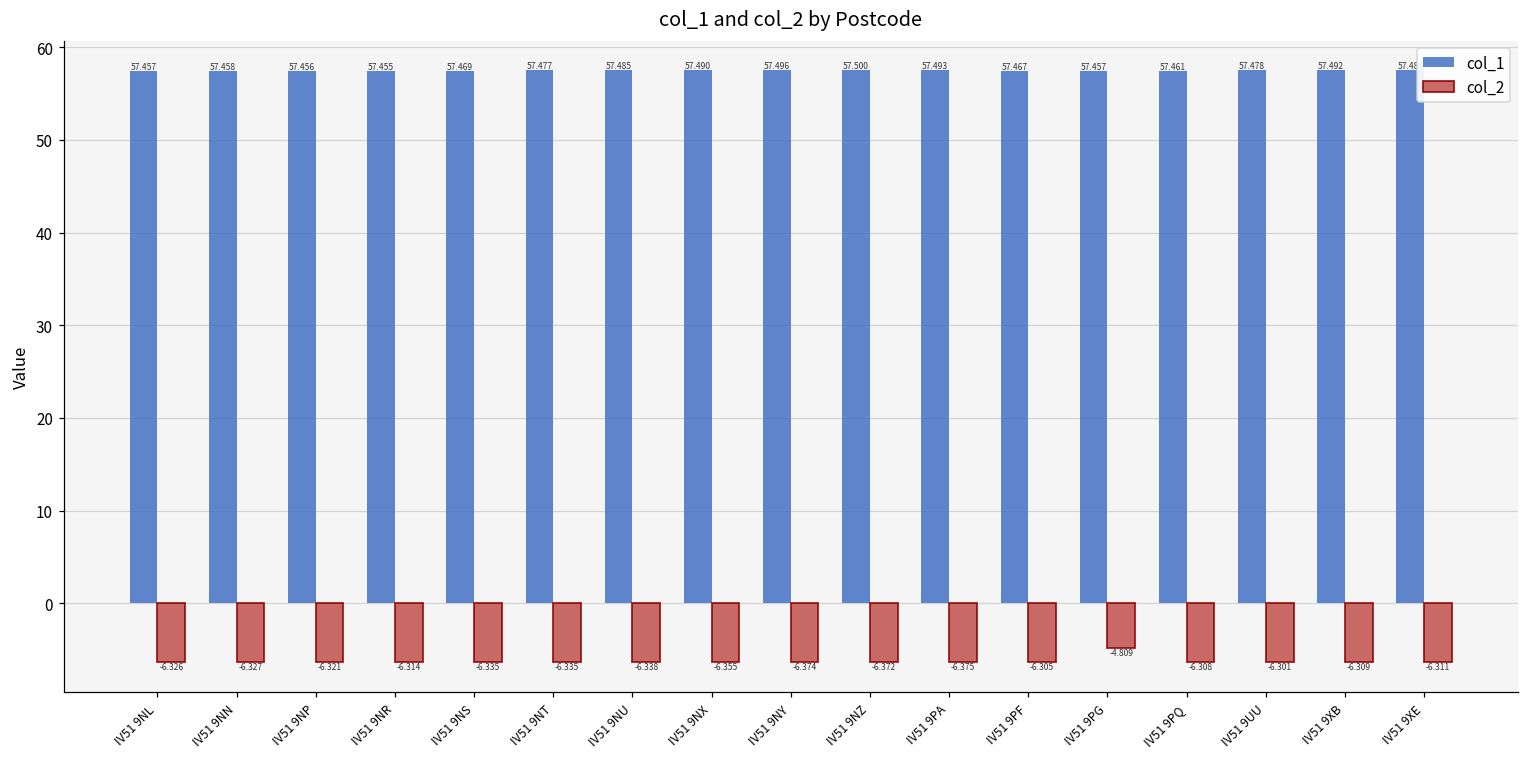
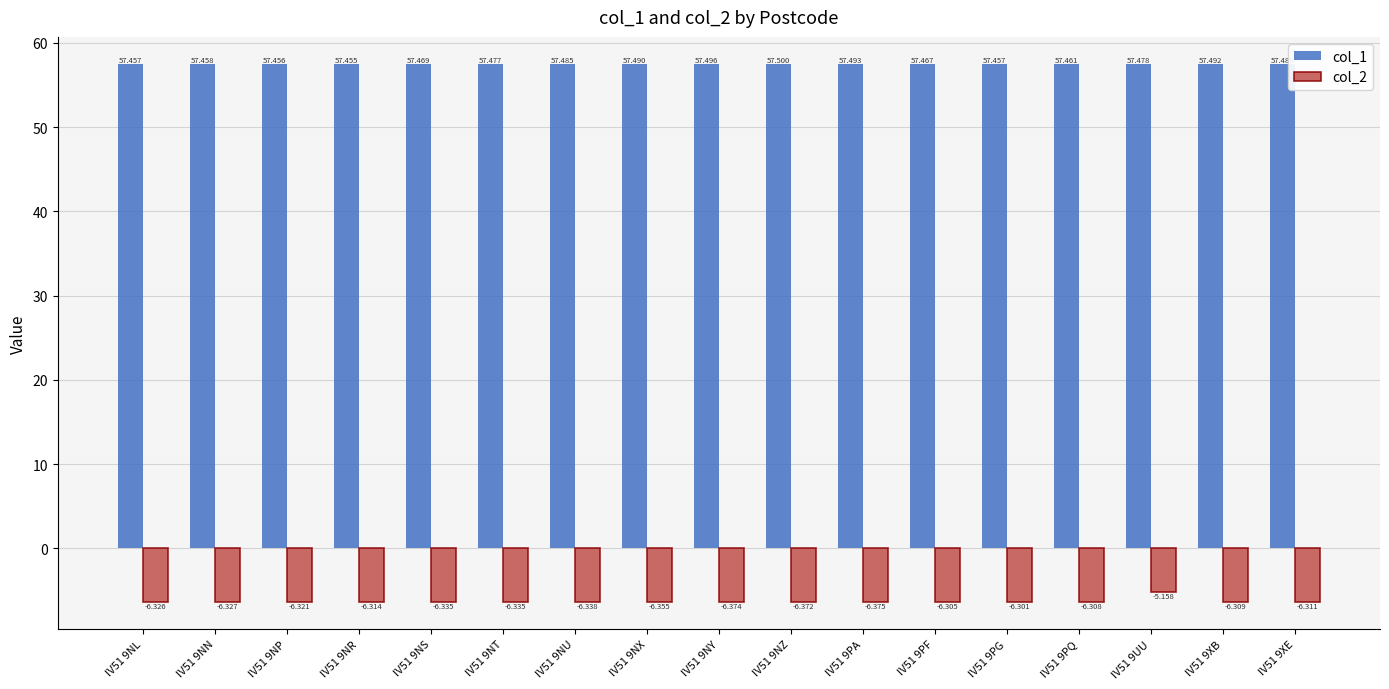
col_2, IV51 9PG: -4.809 -> -6.301
col_2, IV51 9UU: -6.301 -> -5.158
